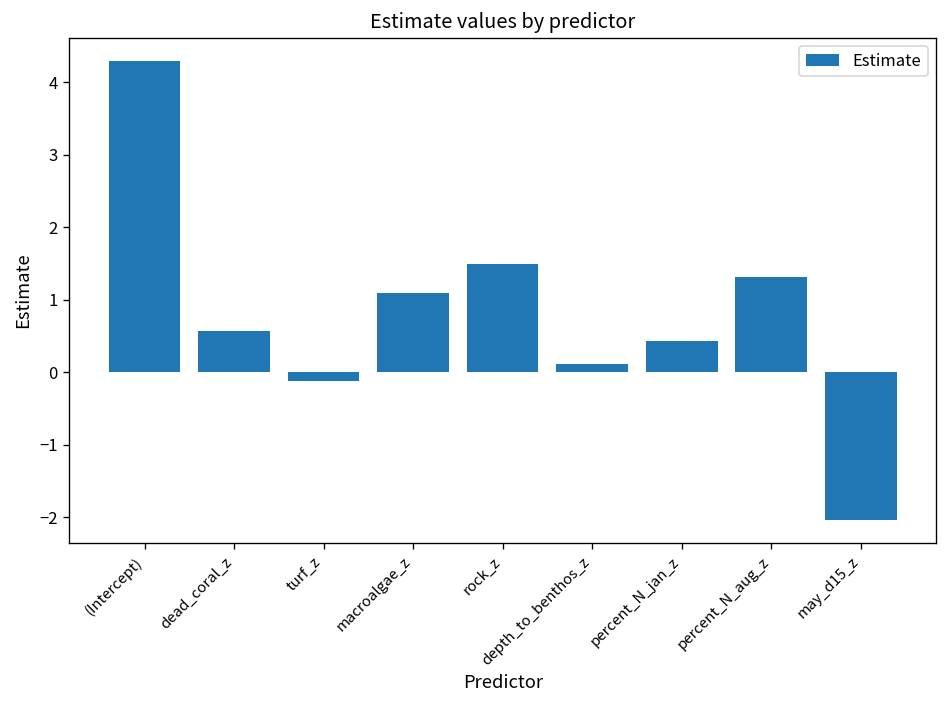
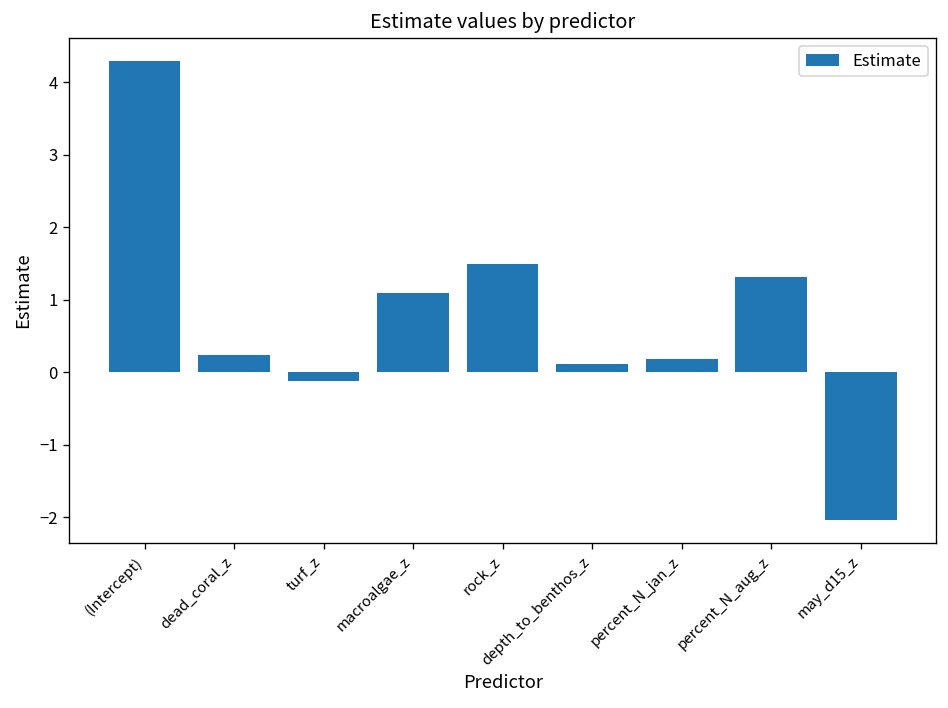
dead_coral_z: 0.6 -> 0.2
percent_N_jan_z: 0.4 -> 0.2
